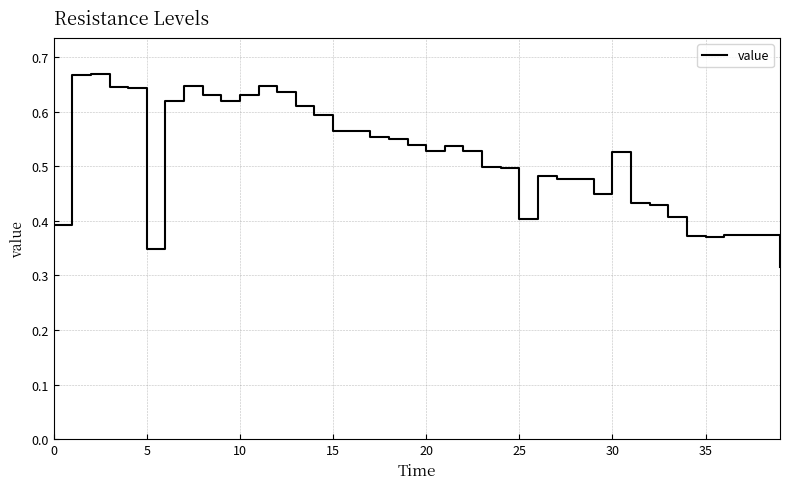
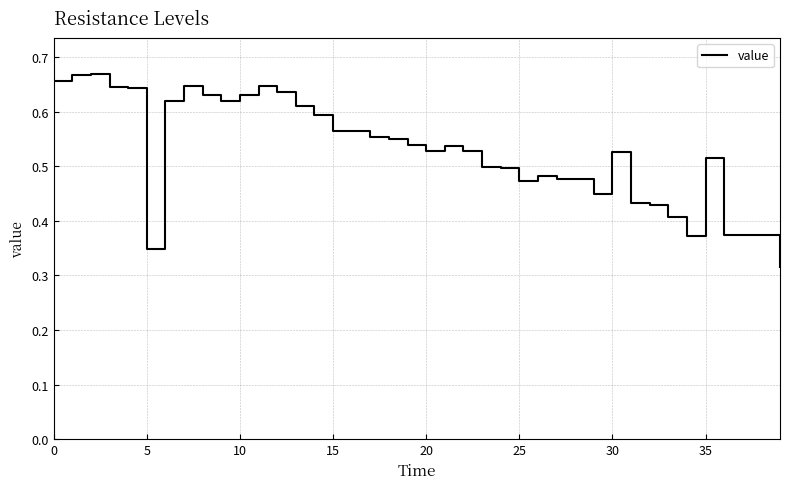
0: 0.39 -> 0.66
25: 0.40 -> 0.47
35: 0.37 -> 0.51
